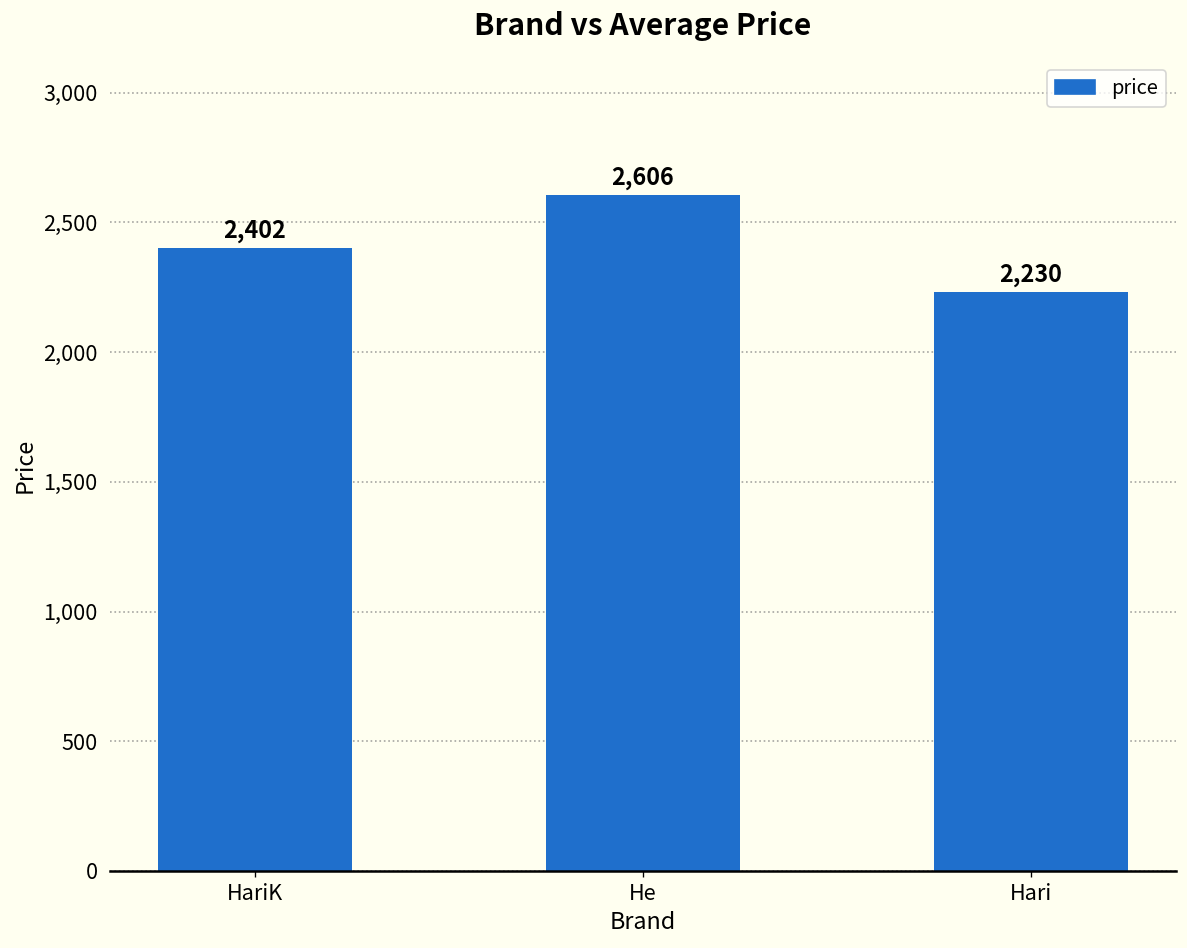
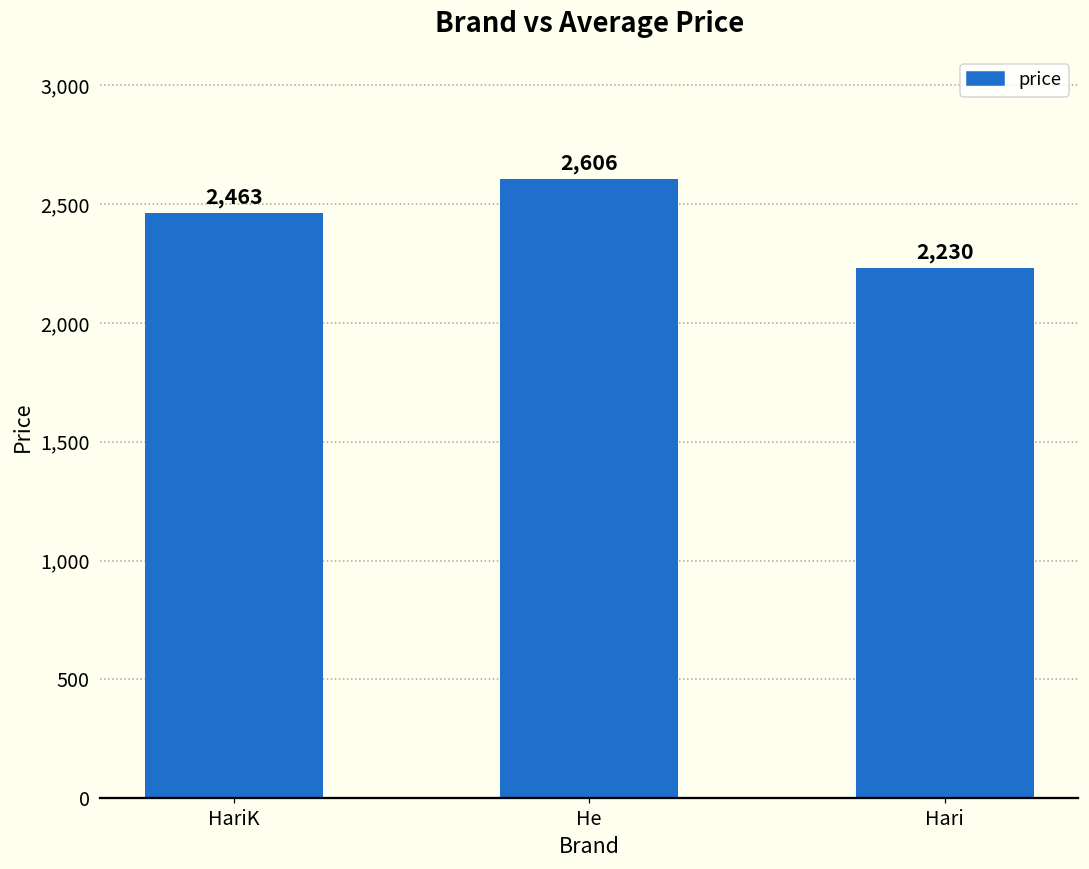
HariK: 2,402 -> 2,463
